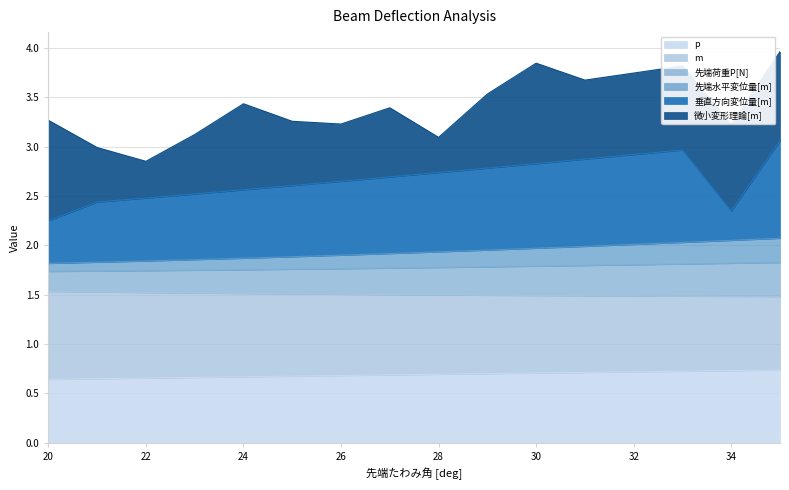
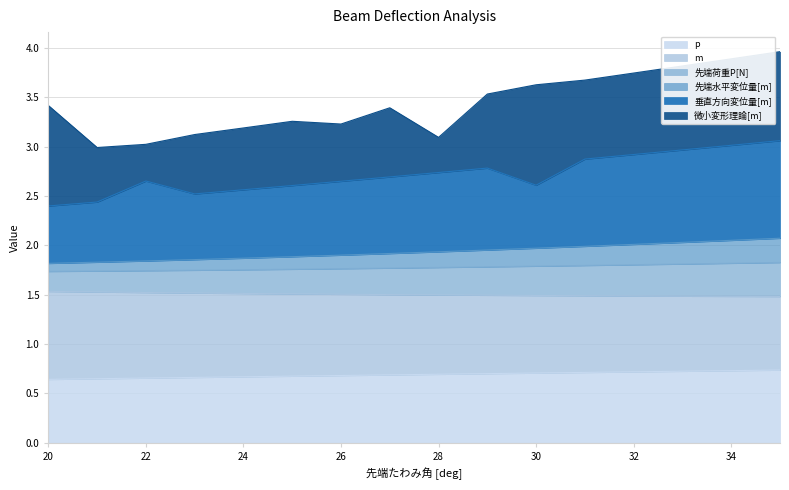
垂直方向変位量[m], 20: 0.4 -> 0.6
垂直方向変位量[m], 22: 0.6 -> 0.8
微小変形理論[m], 24: 0.9 -> 0.6
垂直方向変位量[m], 30: 0.9 -> 0.6
垂直方向変位量[m], 34: 0.3 -> 1.0
